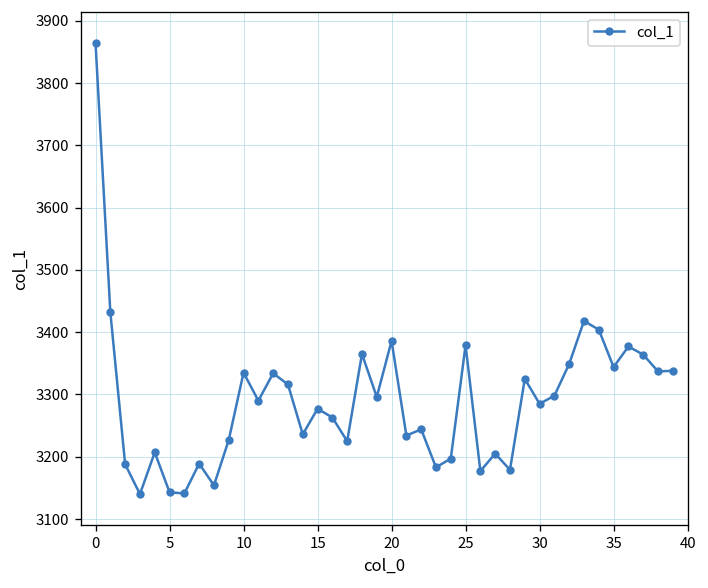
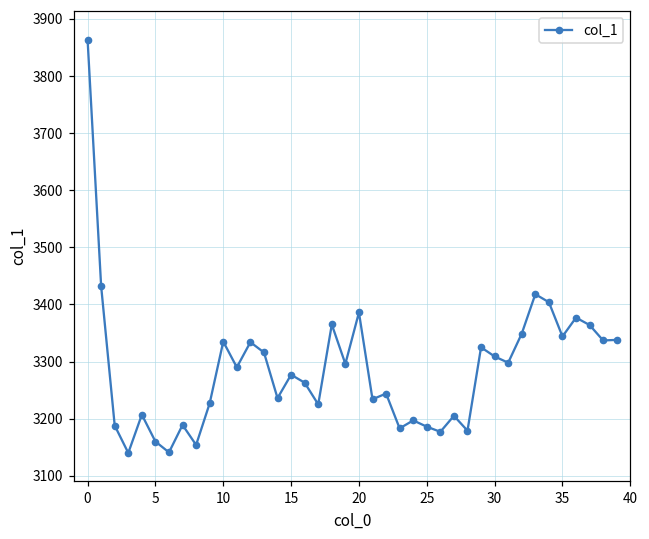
5: 3140 -> 3160
25: 3380 -> 3190
30: 3290 -> 3310
